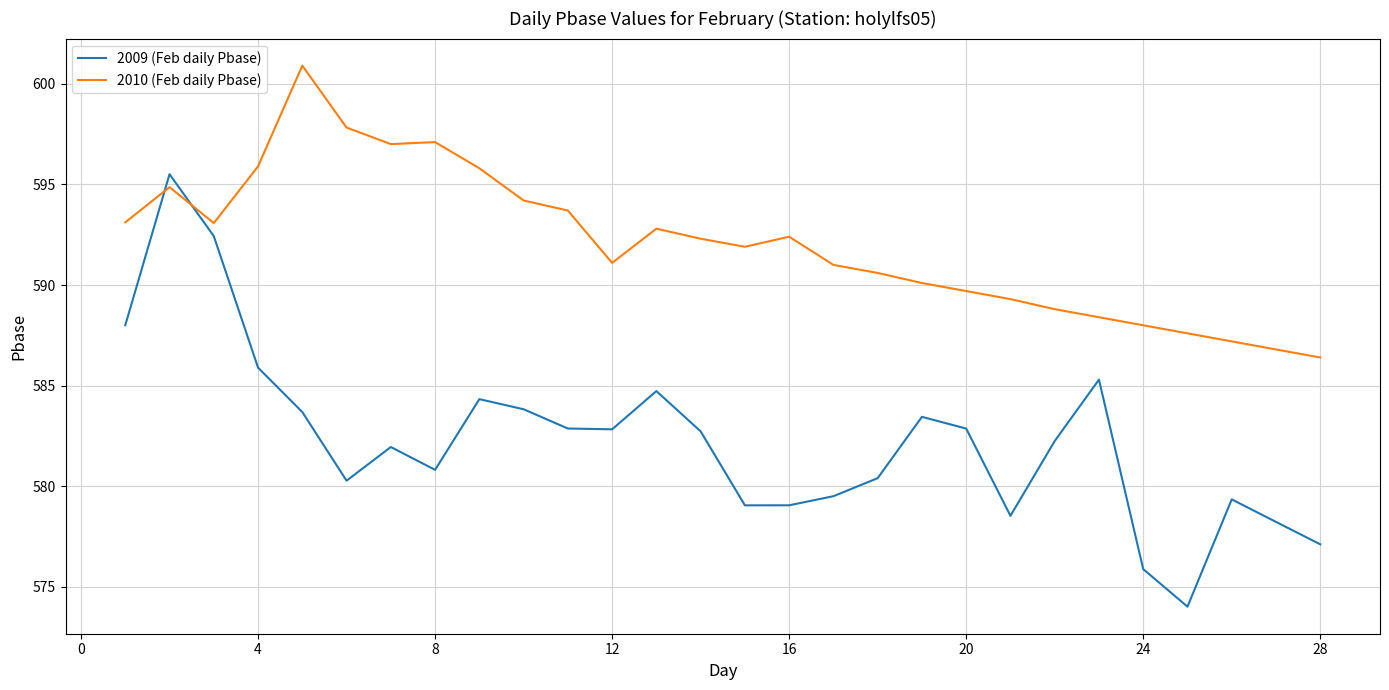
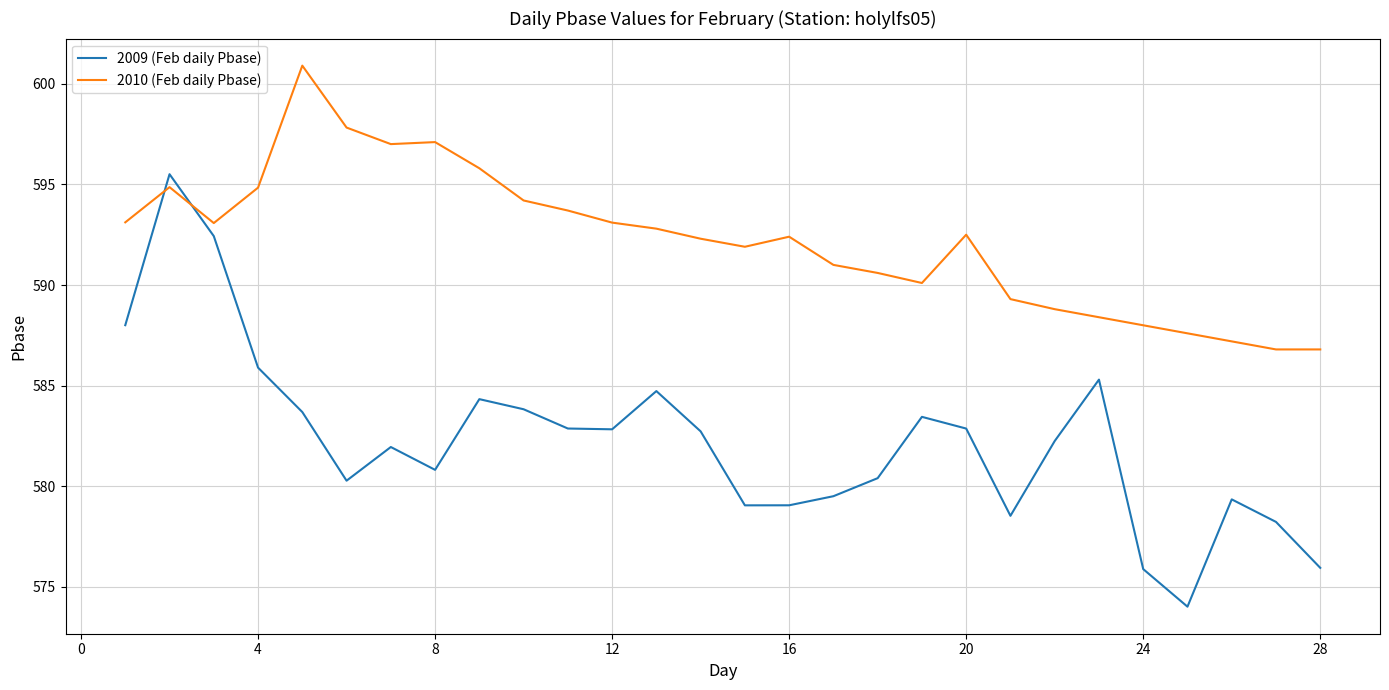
2010 (Feb daily Pbase), 4: 595.9 -> 594.8
2010 (Feb daily Pbase), 12: 591.1 -> 593.1
2010 (Feb daily Pbase), 20: 589.7 -> 592.5
2009 (Feb daily Pbase), 28: 577.1 -> 575.9
2010 (Feb daily Pbase), 28: 586.4 -> 586.8
